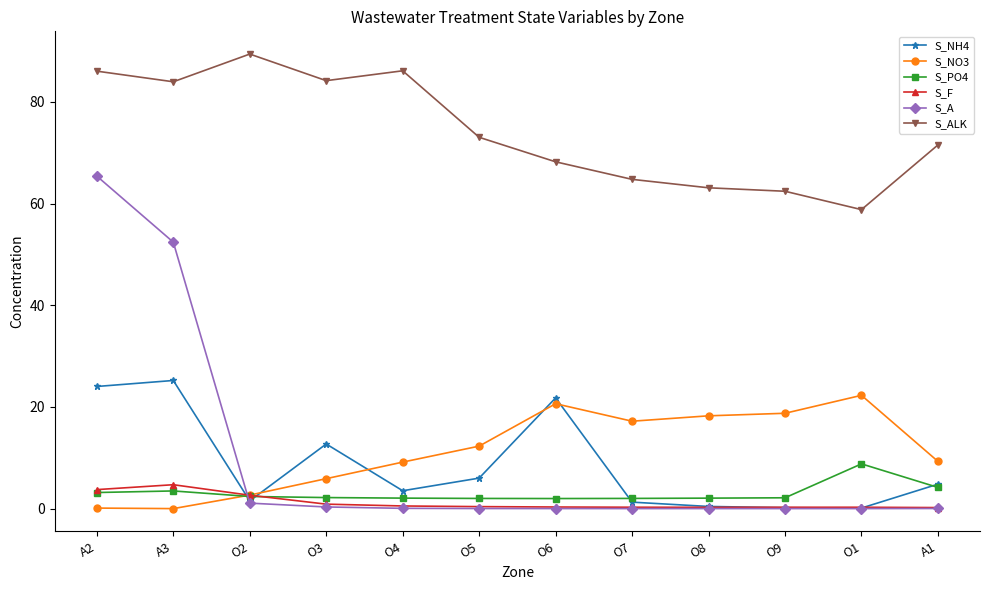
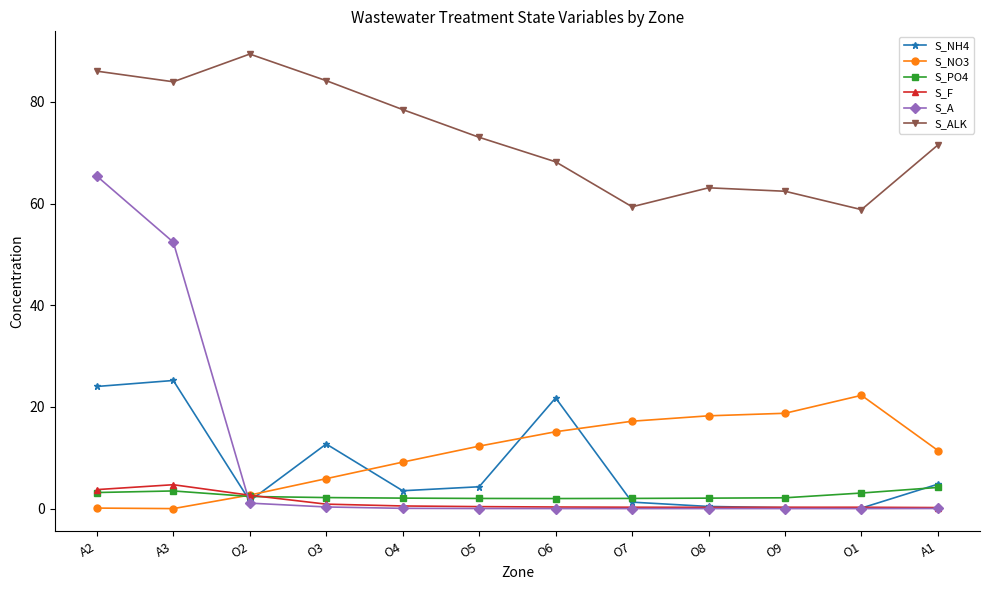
S_ALK, O4: 86 -> 78
S_NH4, O5: 6 -> 4
S_NO3, O6: 21 -> 15
S_ALK, O7: 65 -> 59
S_PO4, O1: 9 -> 3
S_NO3, A1: 9 -> 11
